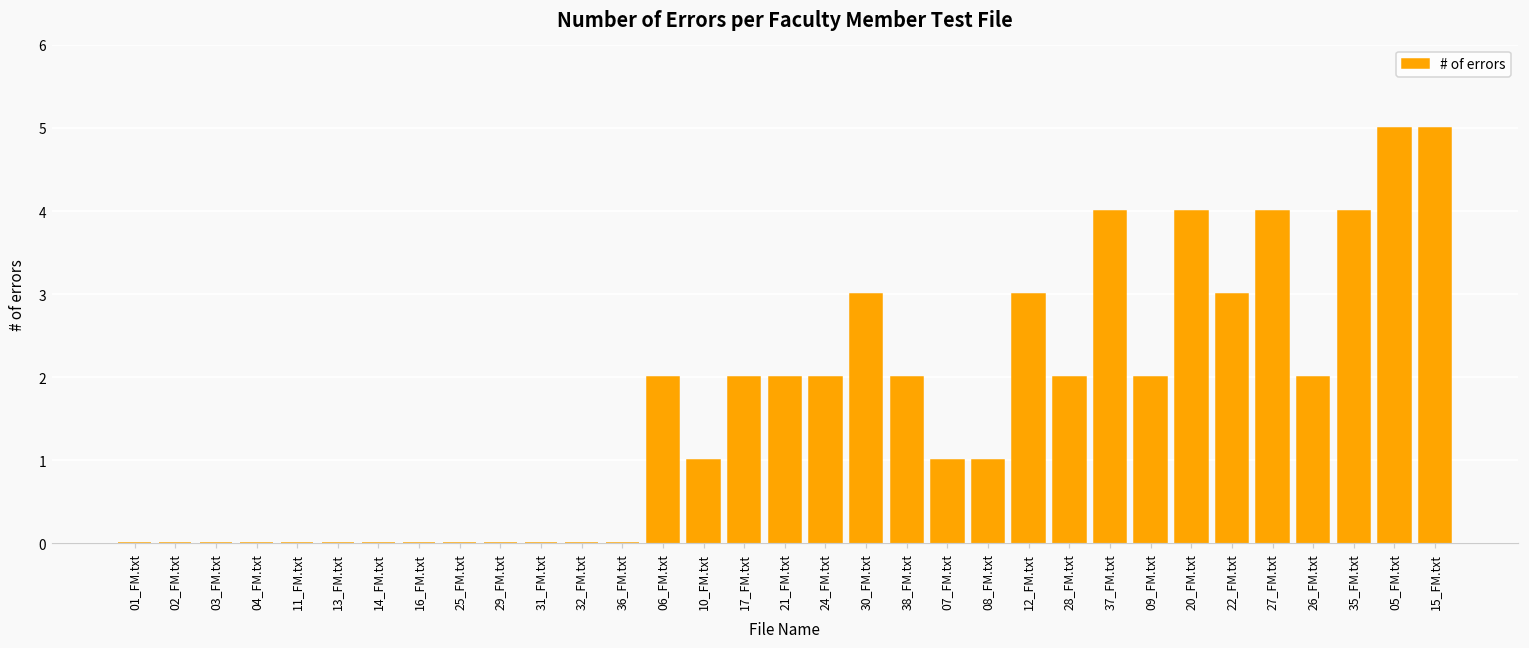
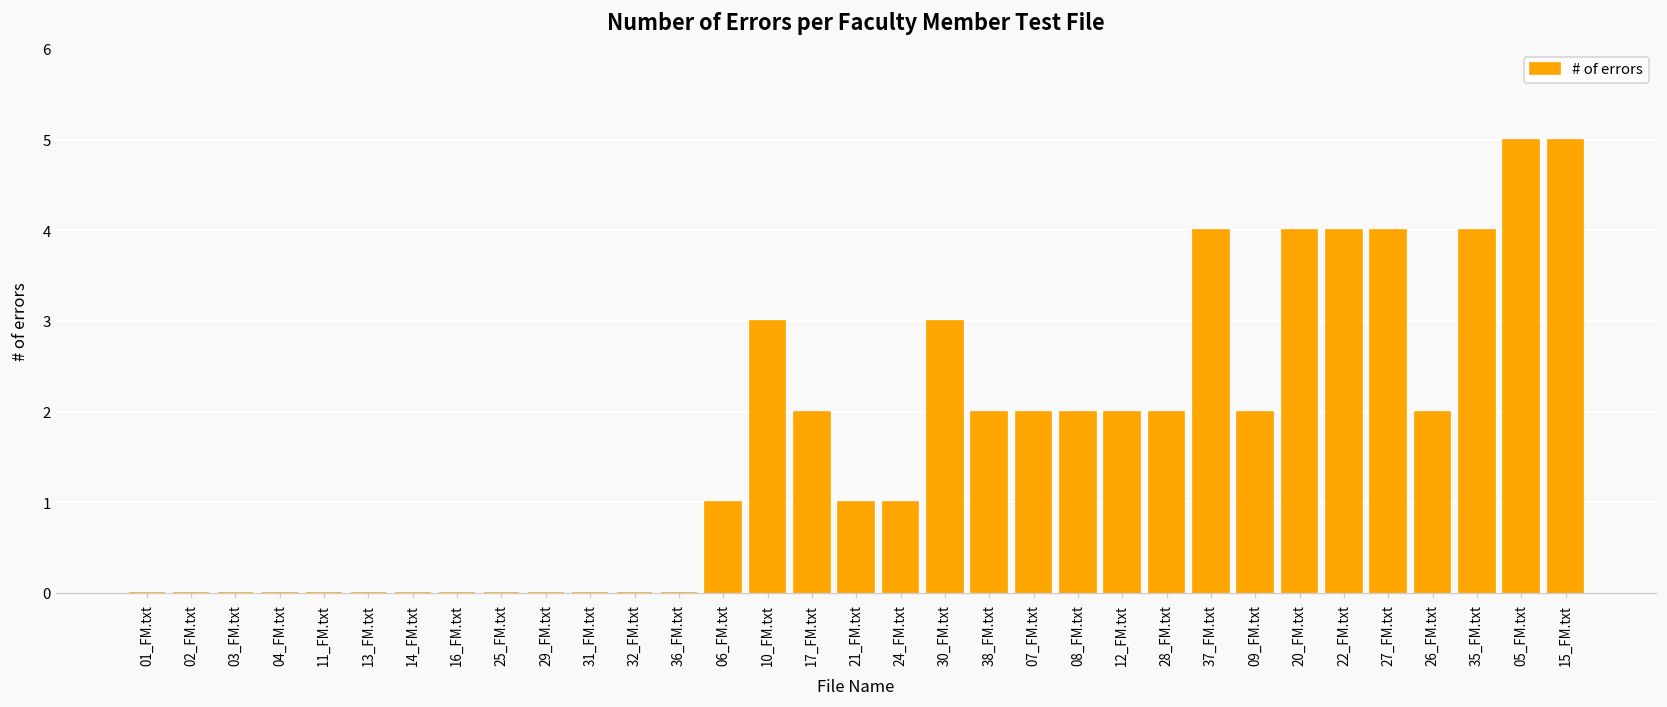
06_FM.txt: 2 -> 1
10_FM.txt: 1 -> 3
21_FM.txt: 2 -> 1
24_FM.txt: 2 -> 1
07_FM.txt: 1 -> 2
08_FM.txt: 1 -> 2
12_FM.txt: 3 -> 2
22_FM.txt: 3 -> 4
